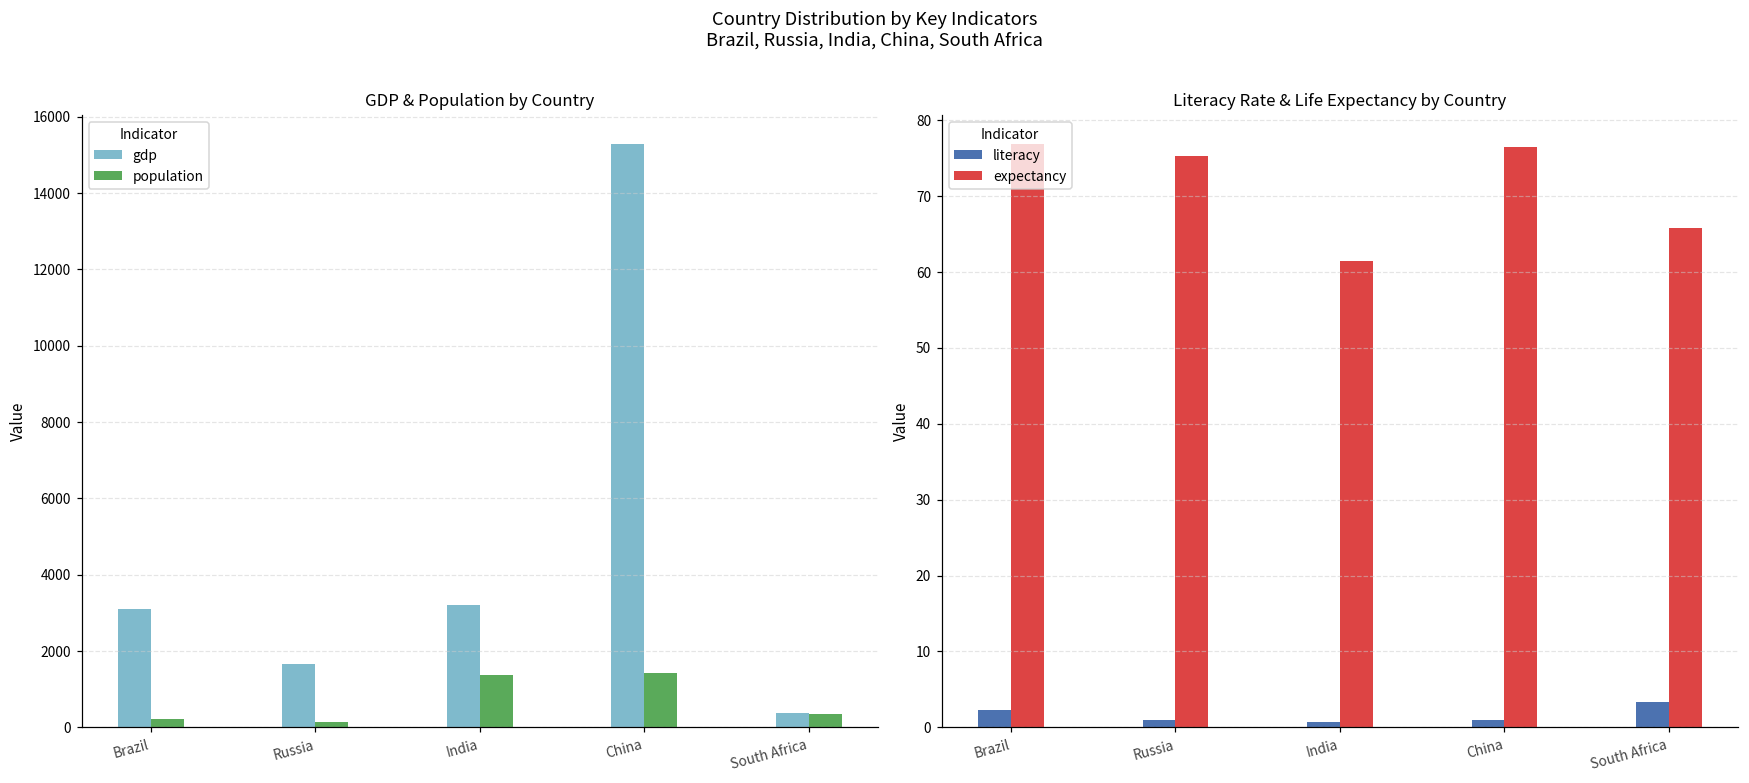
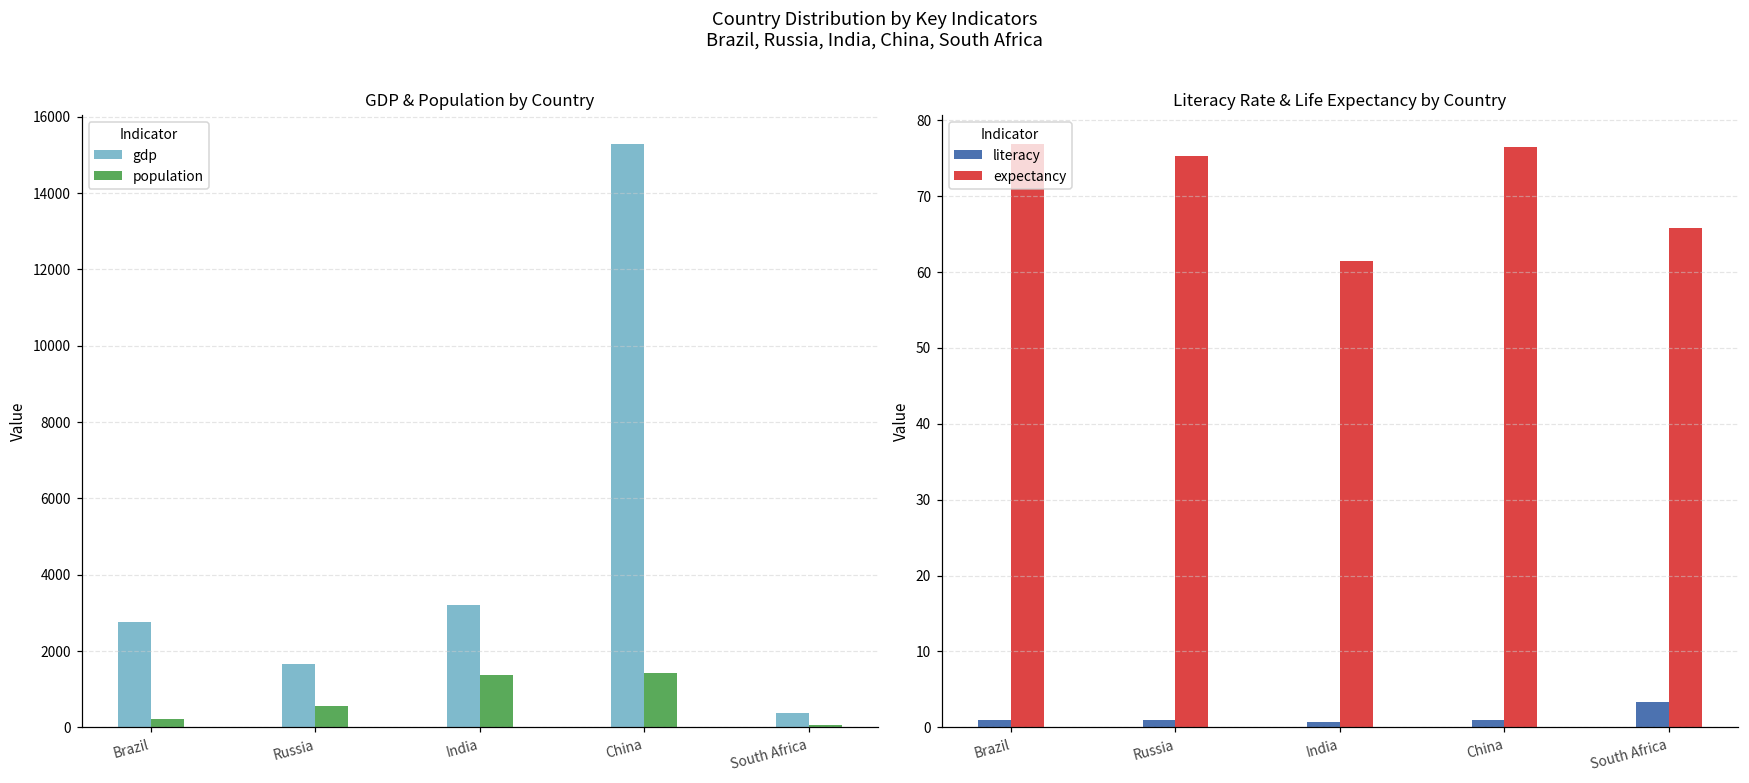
GDP & Population by Country, gdp, Brazil: 3100 -> 2800
GDP & Population by Country, population, Russia: 100 -> 500
GDP & Population by Country, population, South Africa: 300 -> 100
Literacy Rate & Life Expectancy by Country, literacy, Brazil: 2 -> 1
